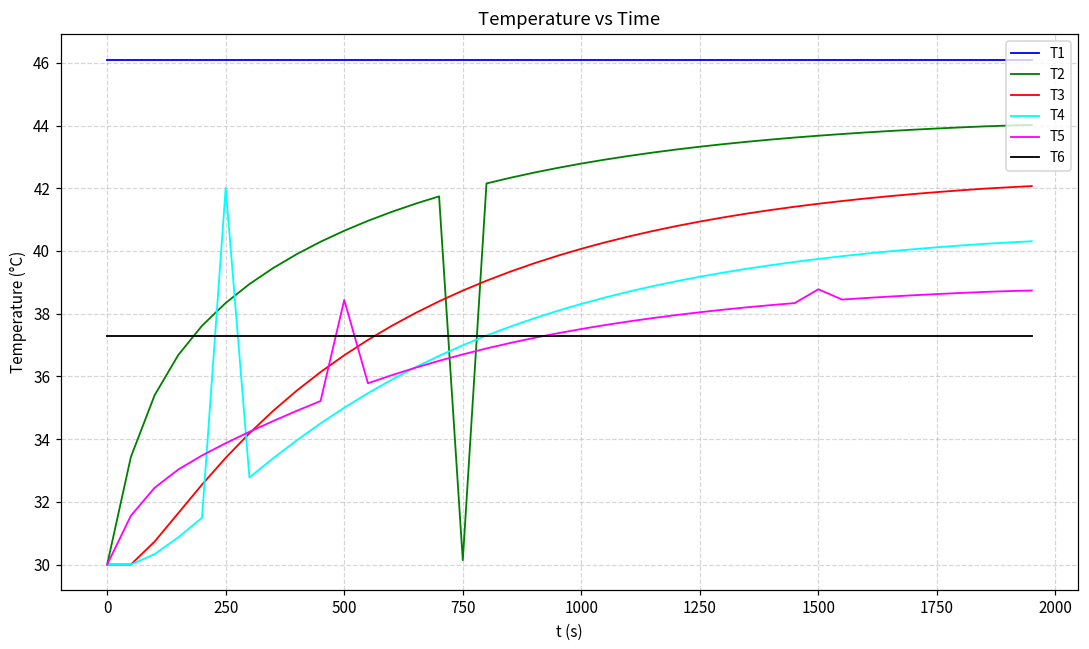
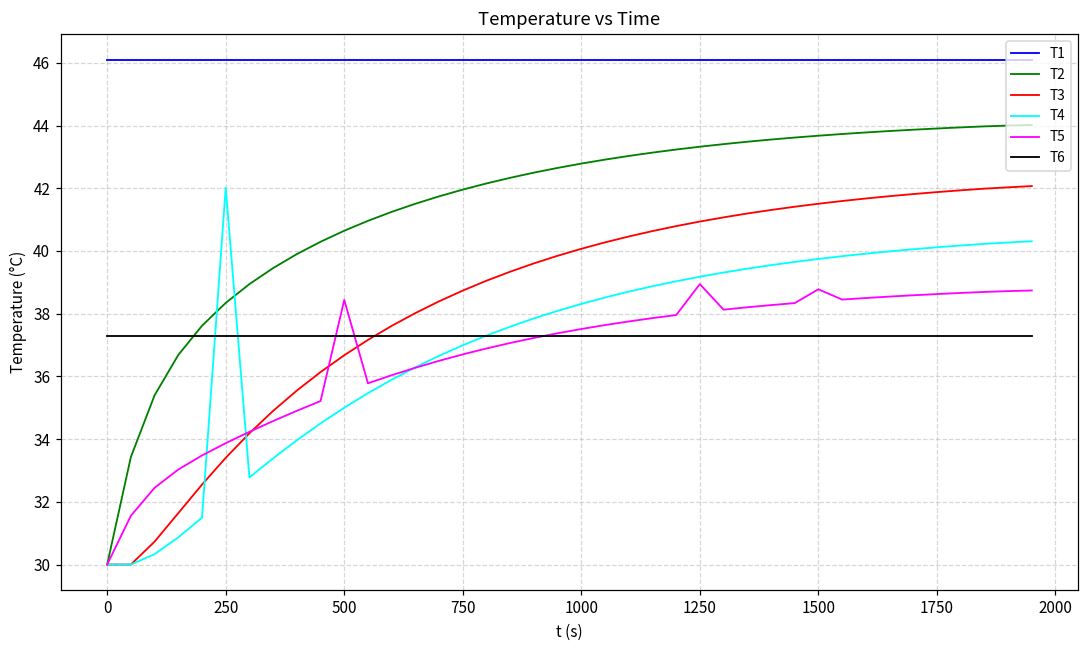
T2, 750: 30.1 -> 42.0
T5, 1250: 38.0 -> 38.9
